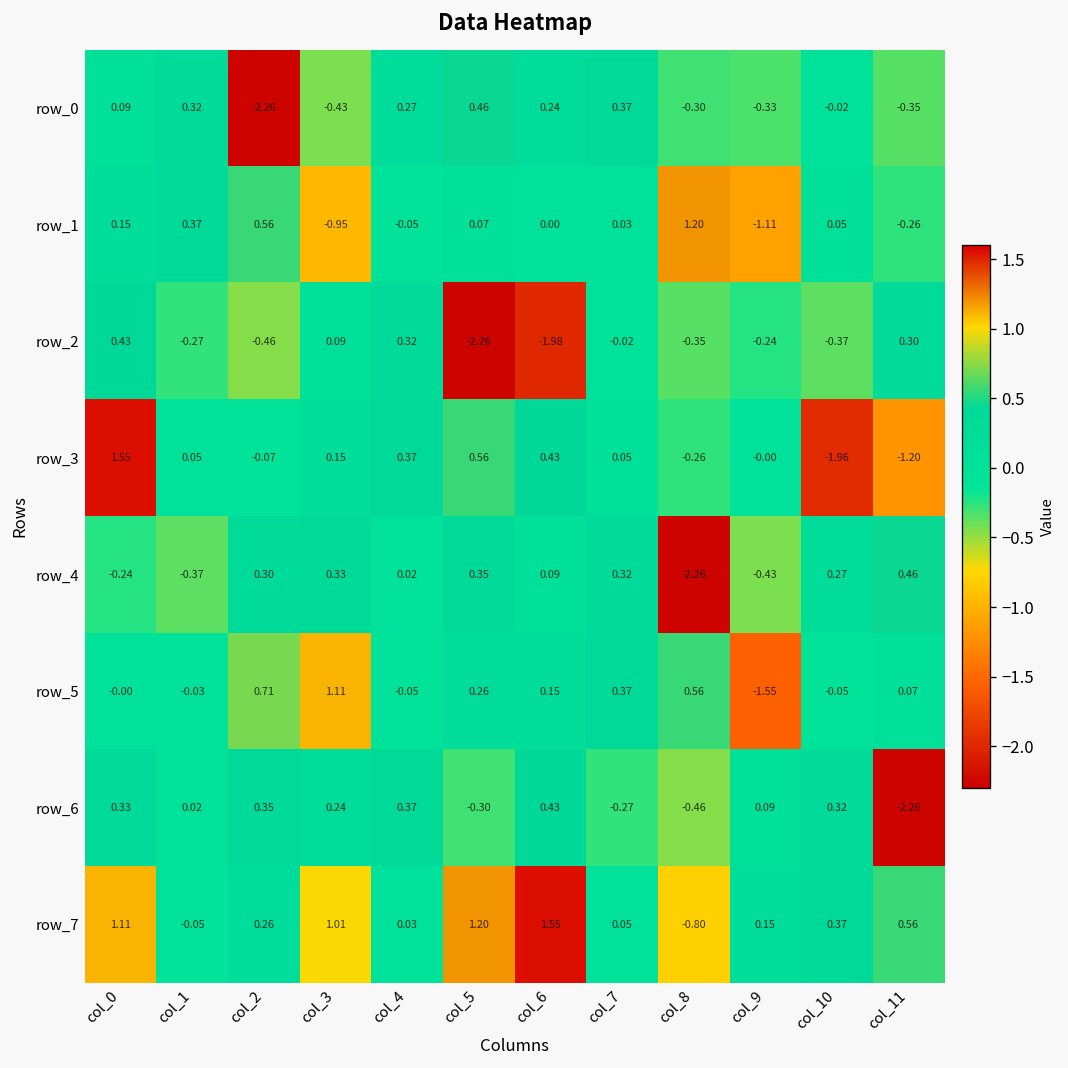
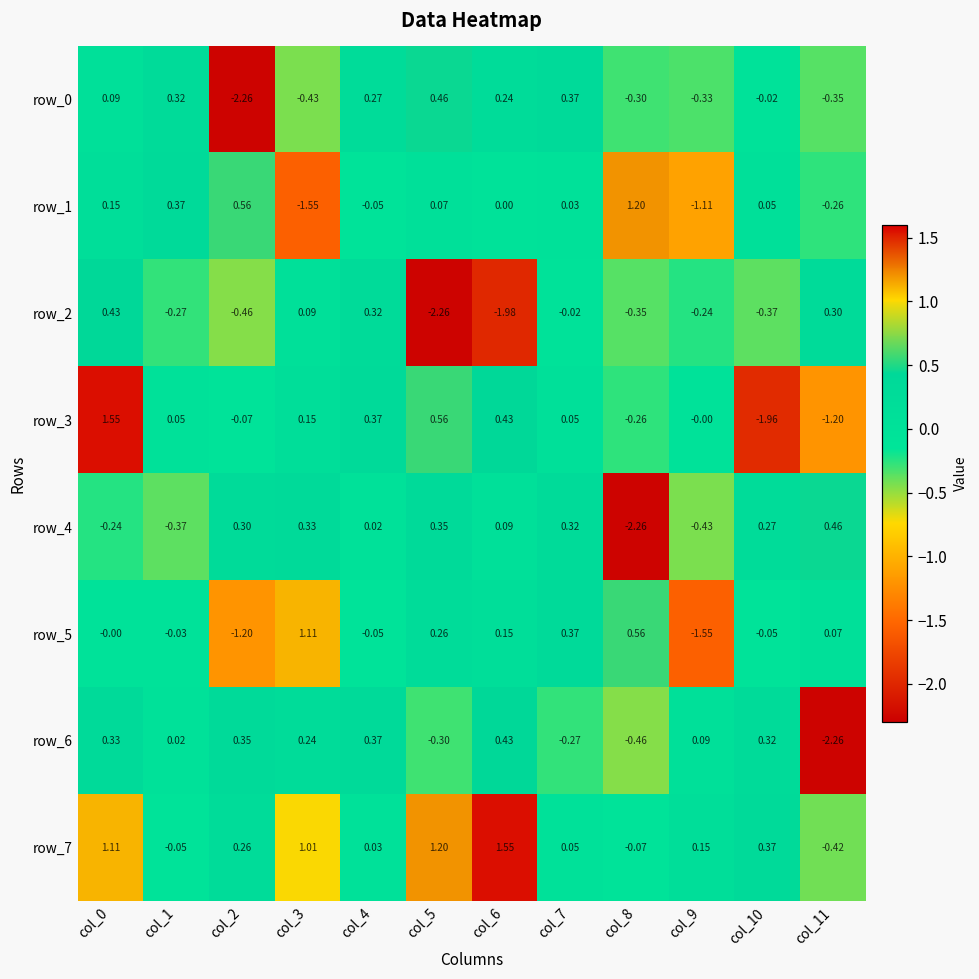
row_1, col_3: -0.95 -> -1.55
row_5, col_2: 0.71 -> -1.20
row_7, col_8: -0.80 -> -0.07
row_7, col_11: 0.56 -> -0.42
